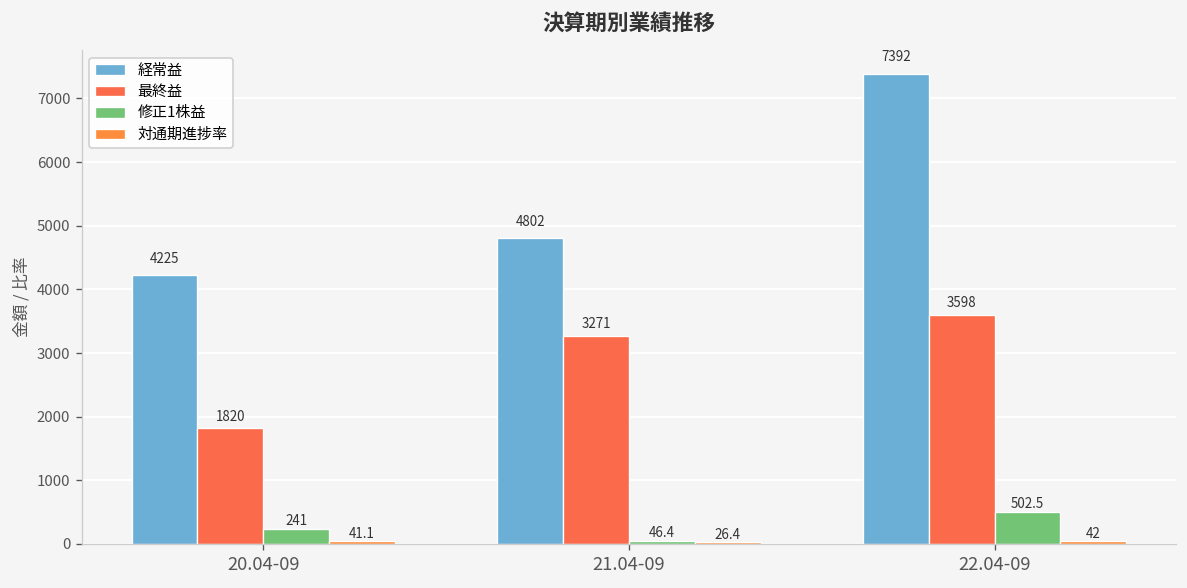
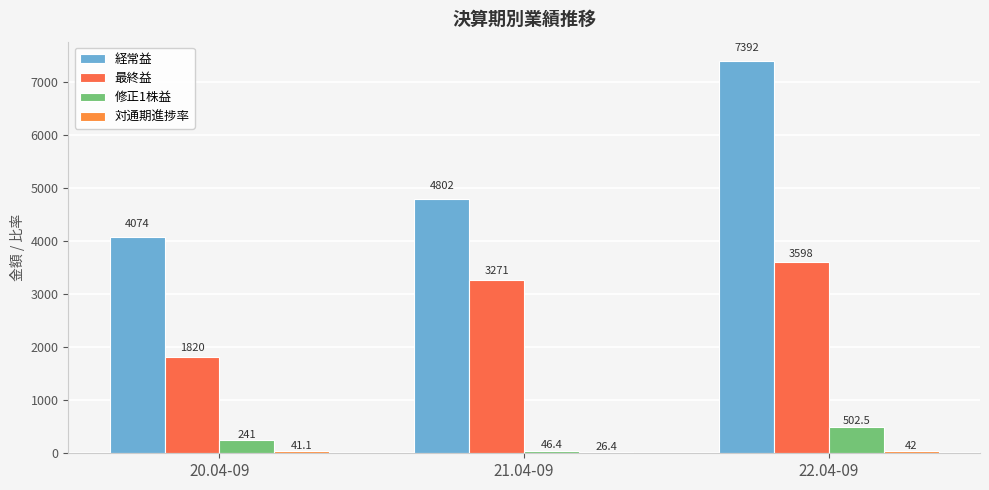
経常益, 20.04-09: 4225 -> 4074
